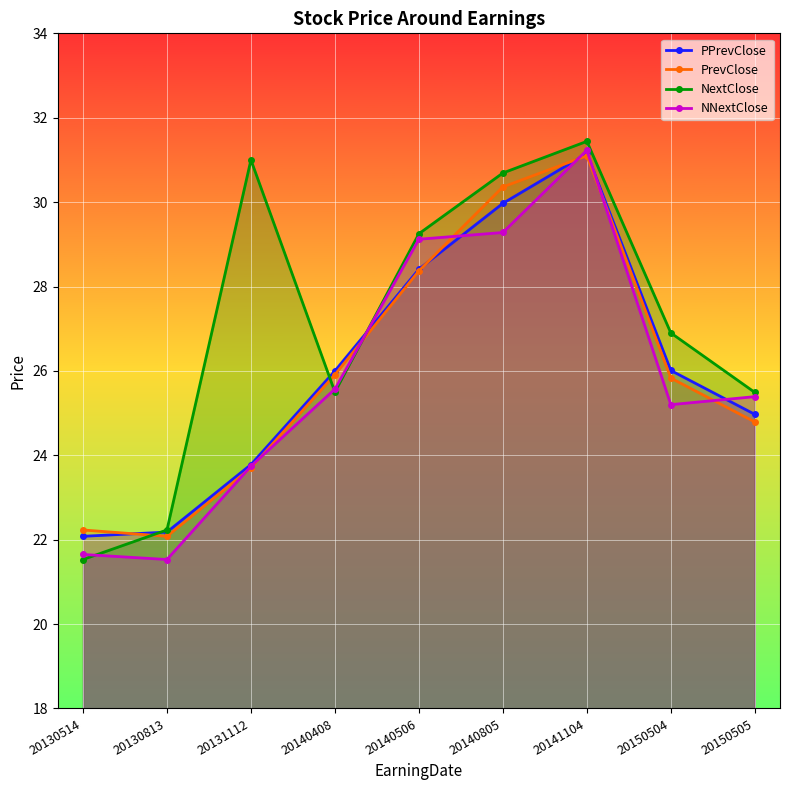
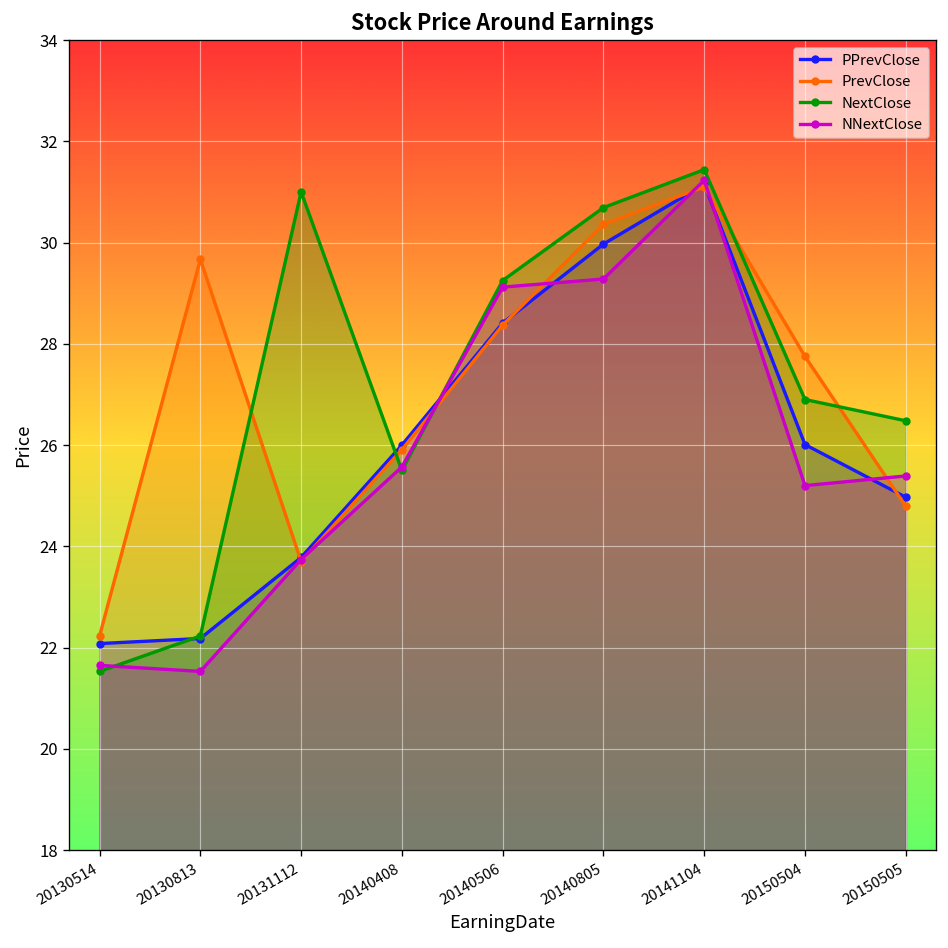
PrevClose, 20130813: 22.1 -> 29.7
PrevClose, 20150504: 25.8 -> 27.8
NextClose, 20150505: 25.5 -> 26.5
